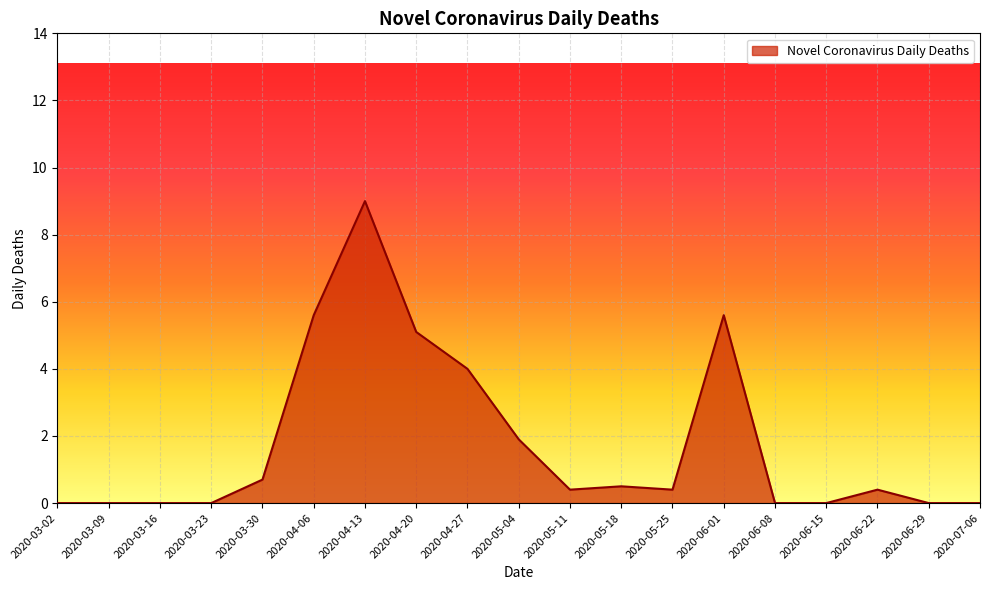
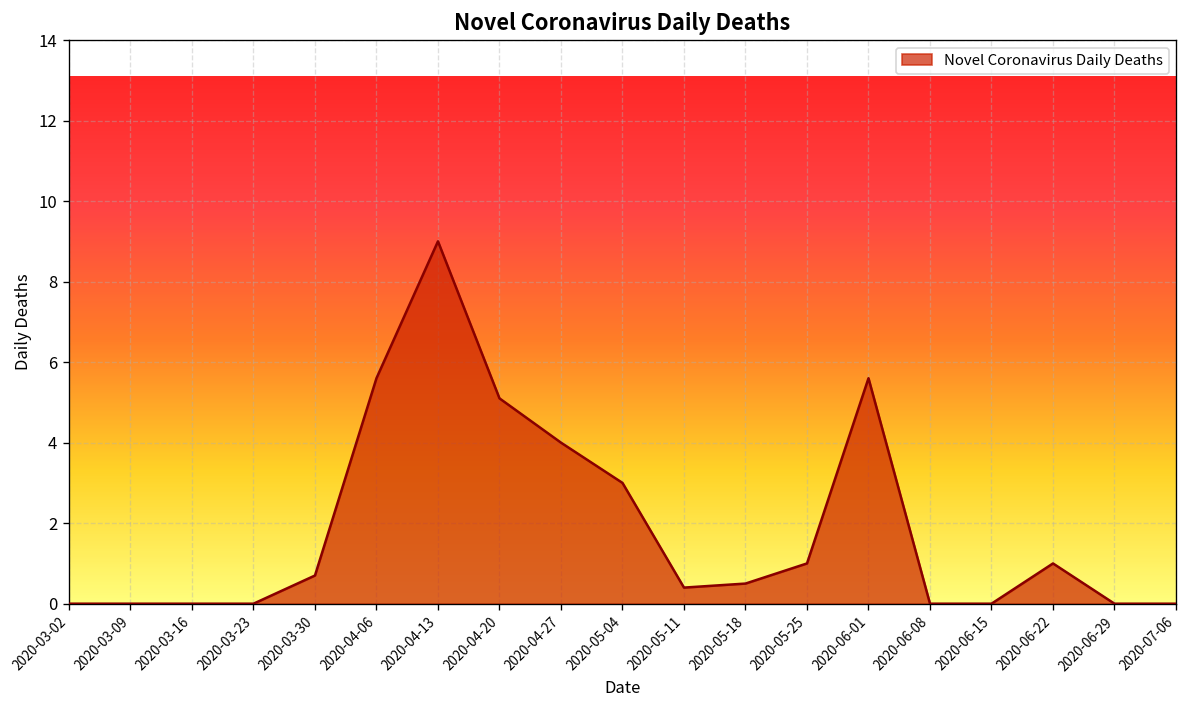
2020-05-04: 1.9 -> 3.0
2020-05-25: 0.4 -> 1.0
2020-06-22: 0.4 -> 1.0
